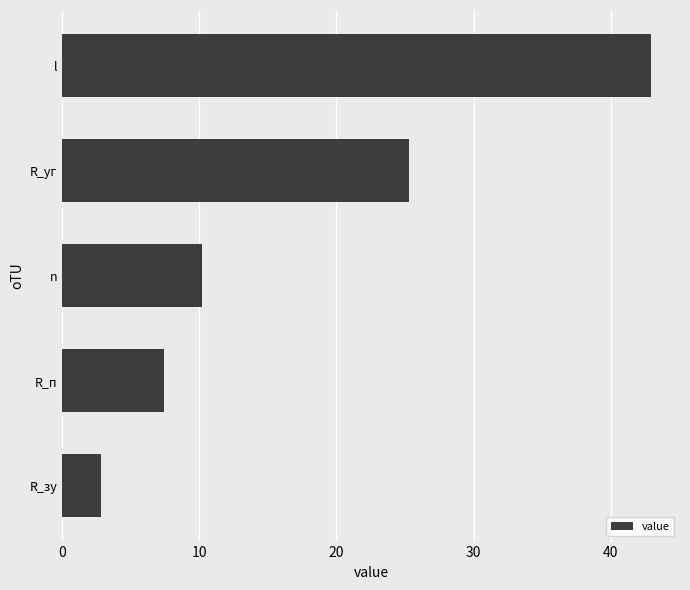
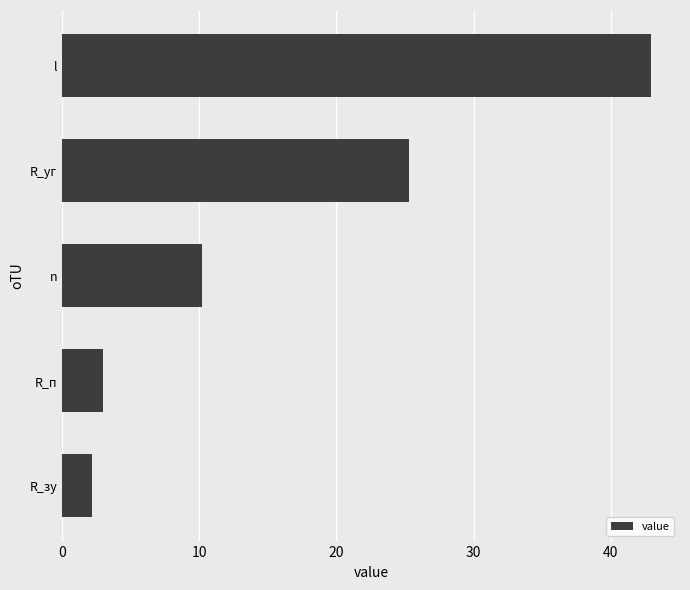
R_п: 7.4 -> 2.9
R_зу: 2.8 -> 2.2
